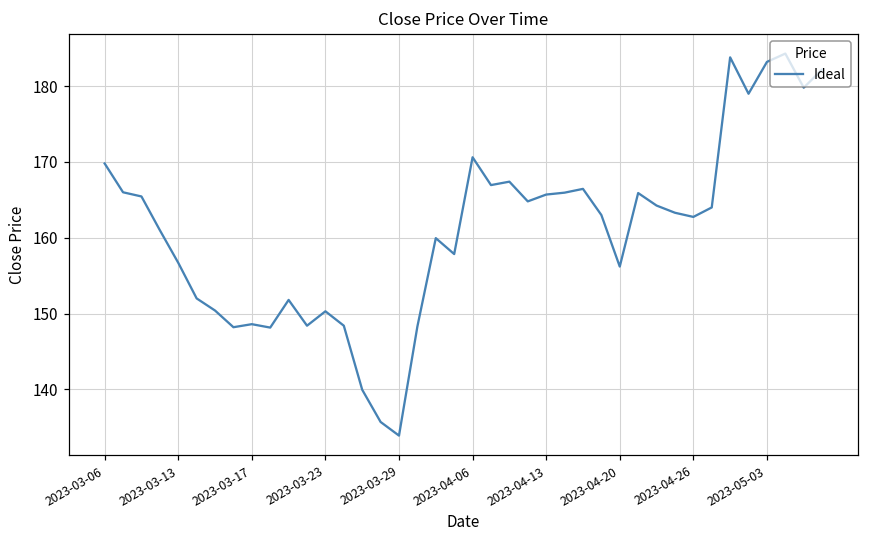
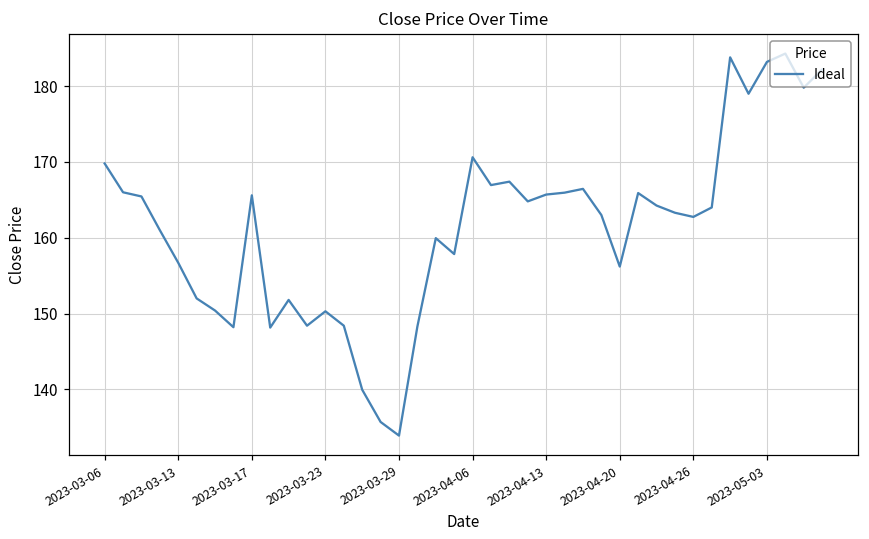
2023-03-17: 149 -> 166
